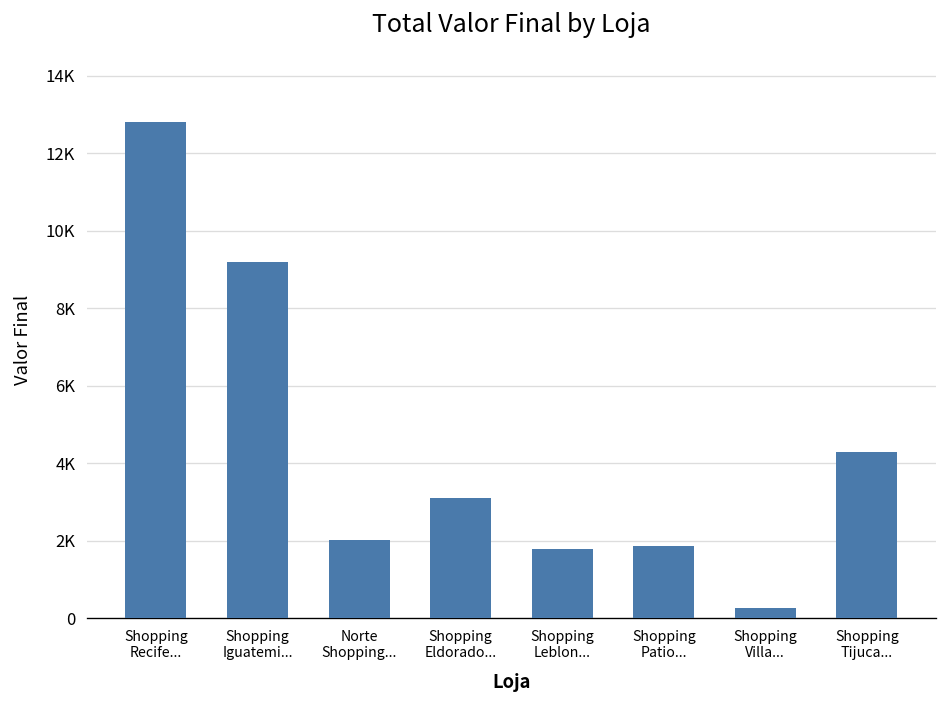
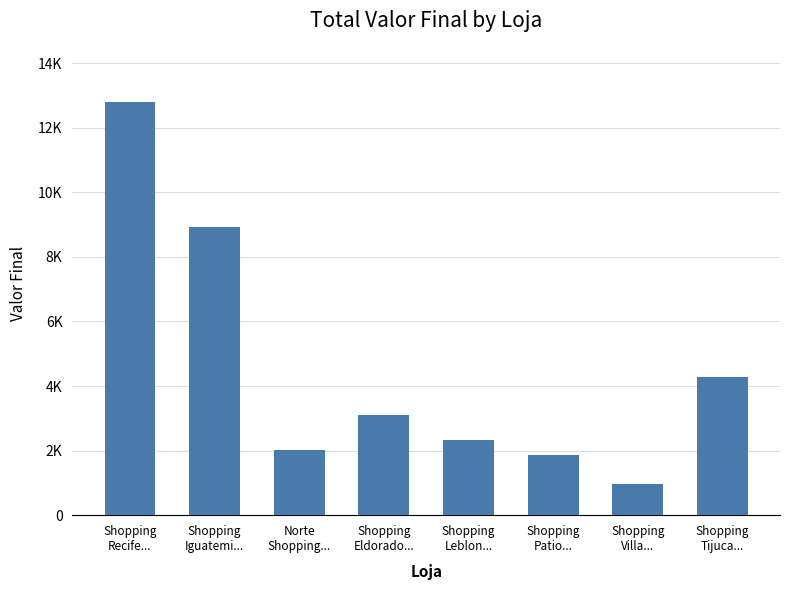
Shopping Iguatemi...: 9200 -> 8900
Shopping Leblon...: 1800 -> 2300
Shopping Villa...: 300 -> 1000
